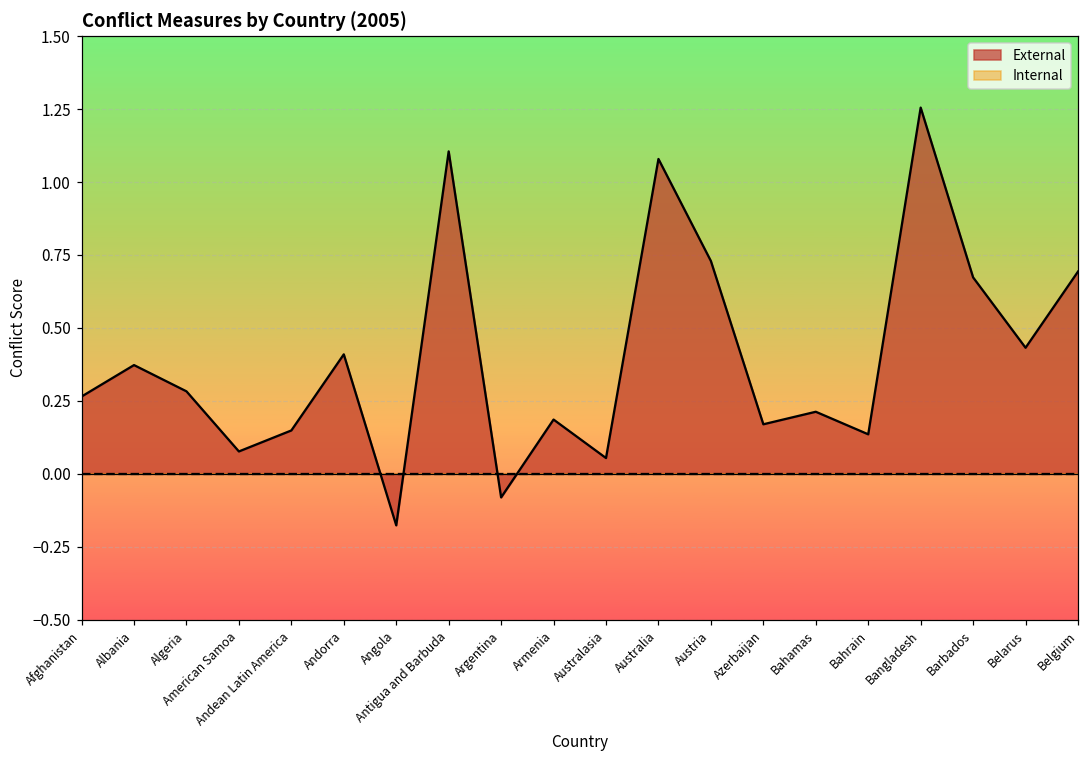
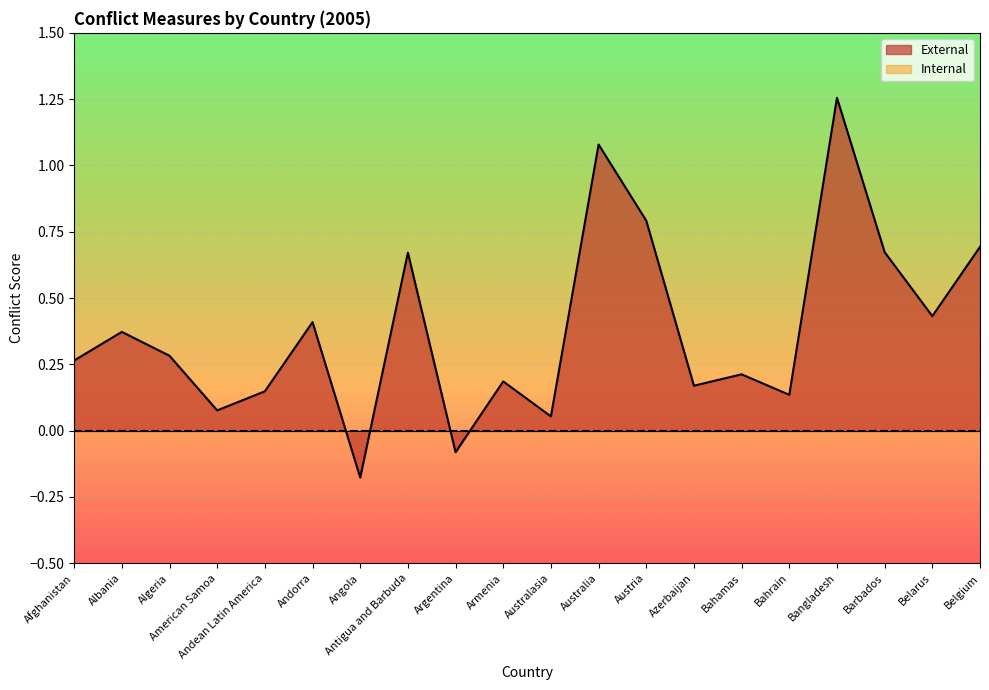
External, Antigua and Barbuda: 1.10 -> 0.67
External, Austria: 0.73 -> 0.79
